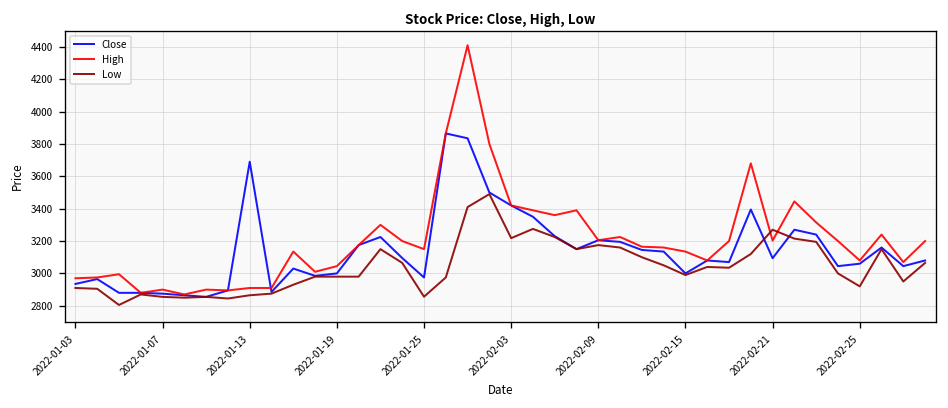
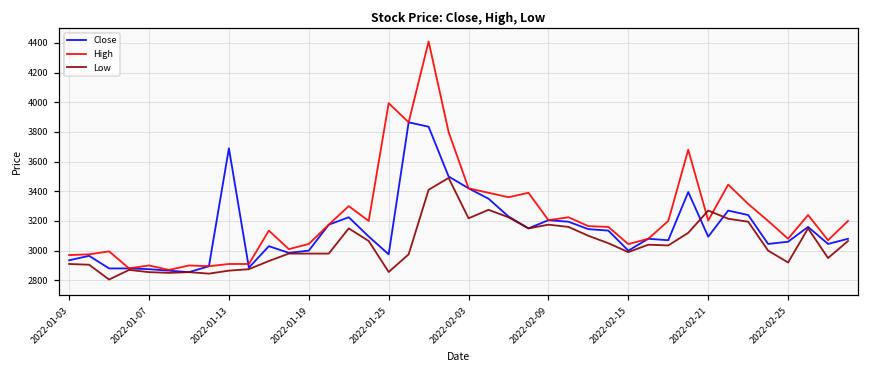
High, 2022-01-25: 3150 -> 3990
High, 2022-02-15: 3140 -> 3040
